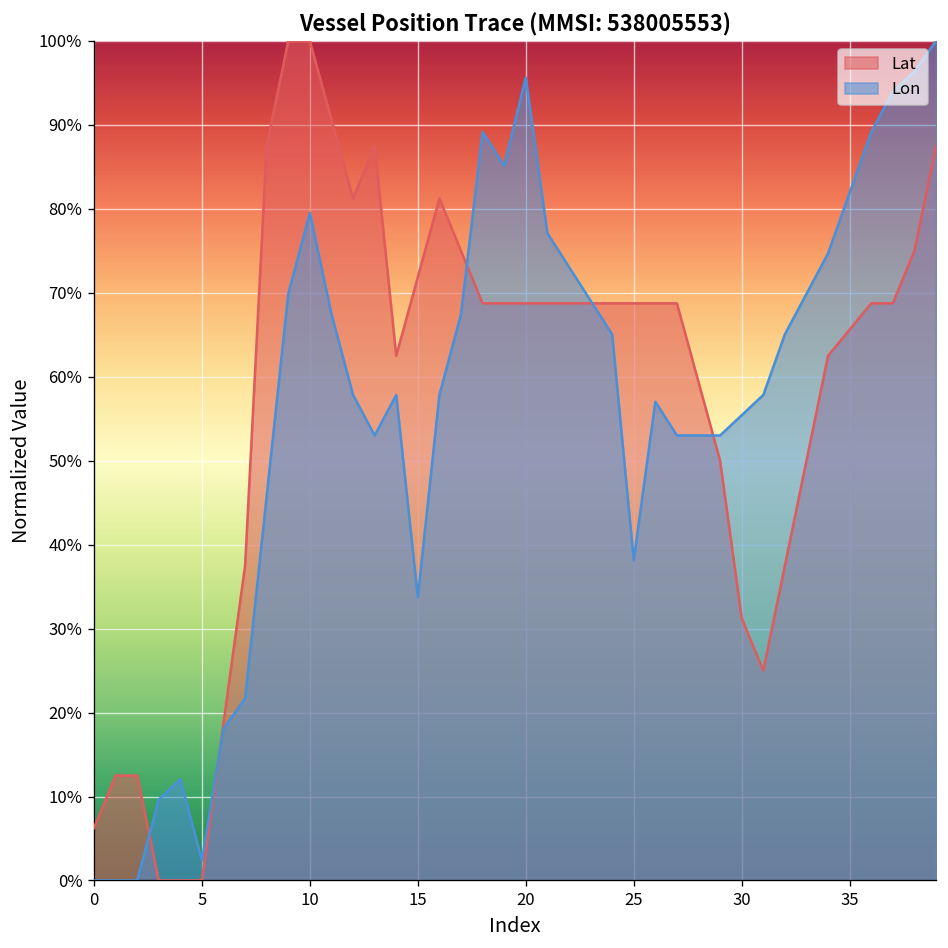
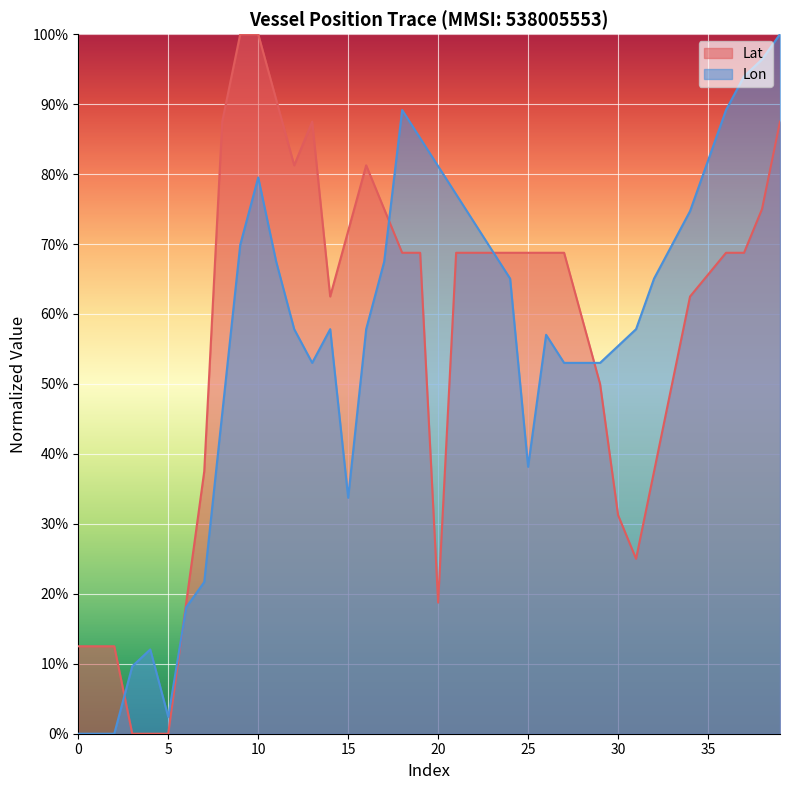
Lat, 0: 6% -> 12%
Lat, 20: 69% -> 19%
Lon, 20: 96% -> 81%
